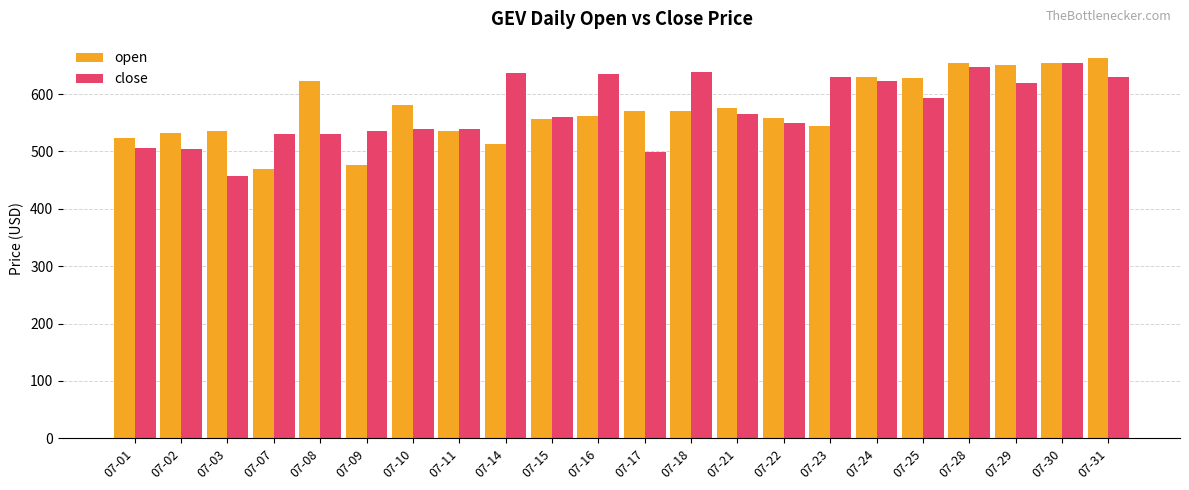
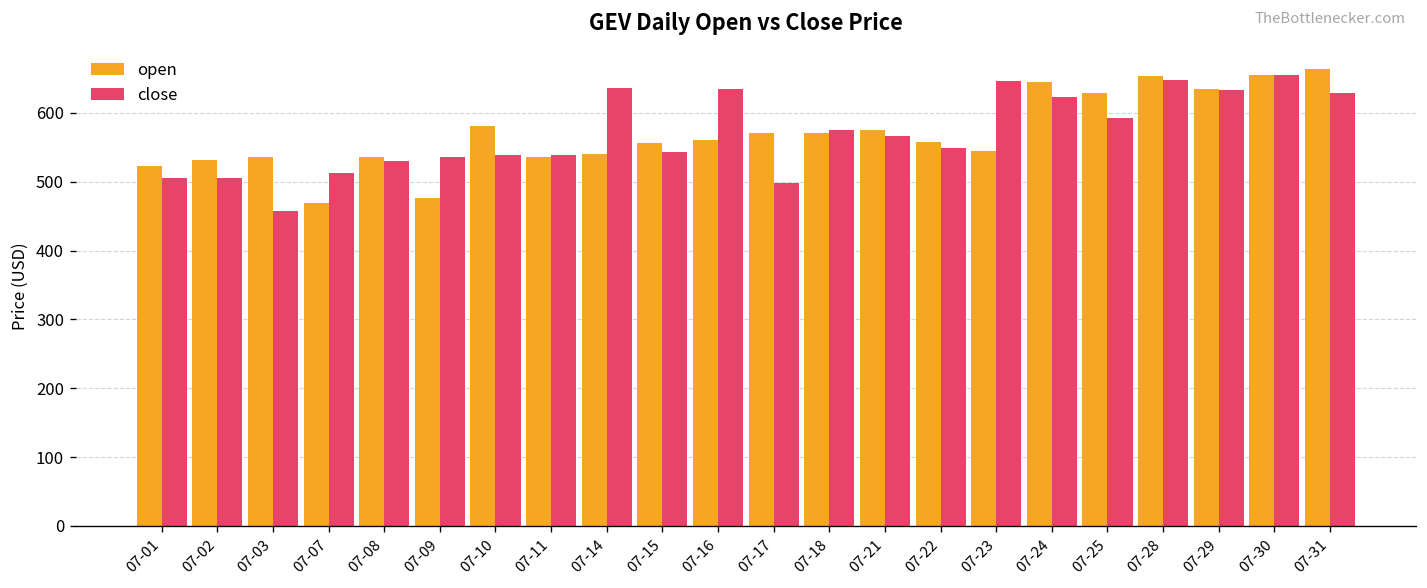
close, 07-07: 530 -> 510
open, 07-08: 620 -> 540
open, 07-14: 510 -> 540
close, 07-15: 560 -> 540
close, 07-18: 640 -> 570
close, 07-23: 630 -> 650
open, 07-24: 630 -> 640
open, 07-29: 650 -> 630
close, 07-29: 620 -> 630
